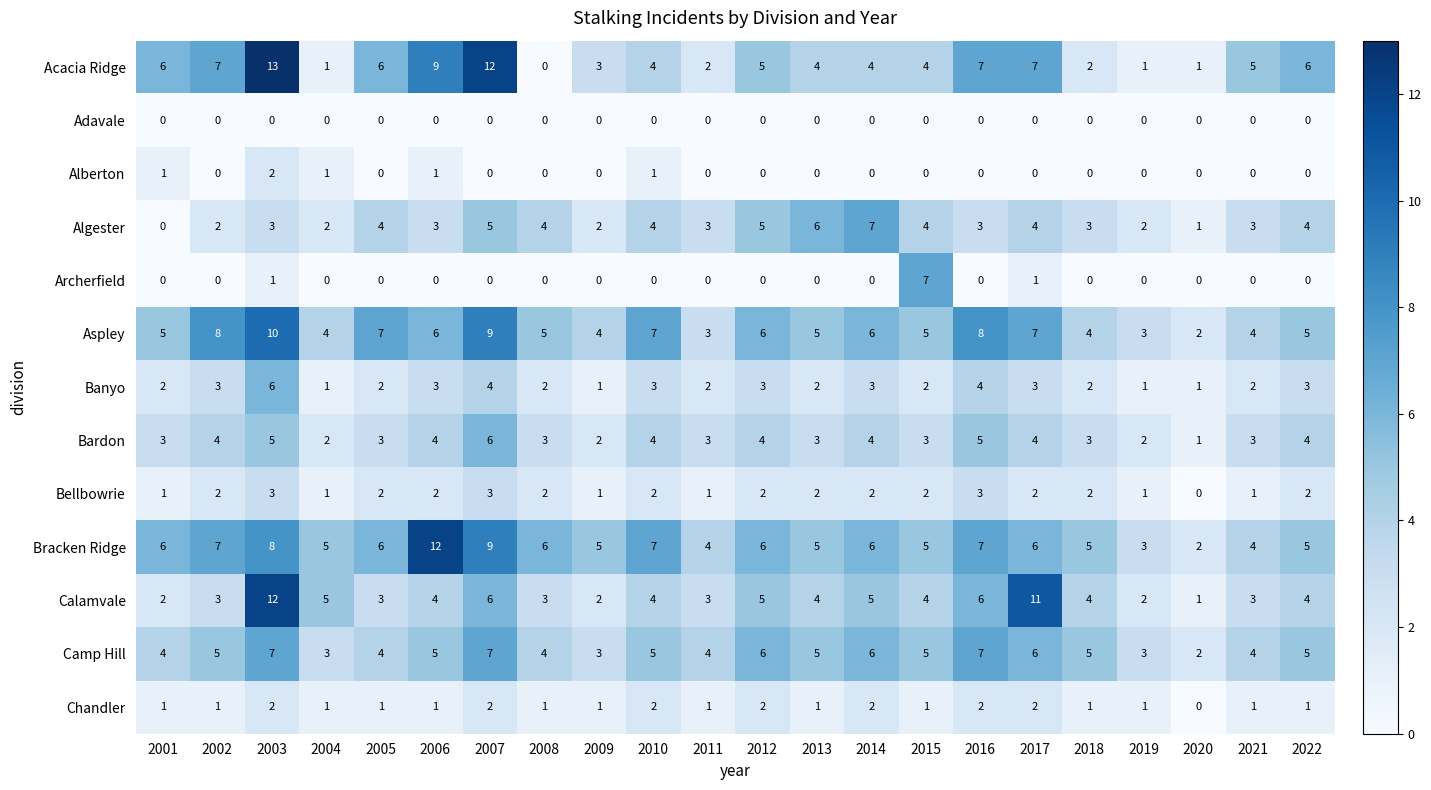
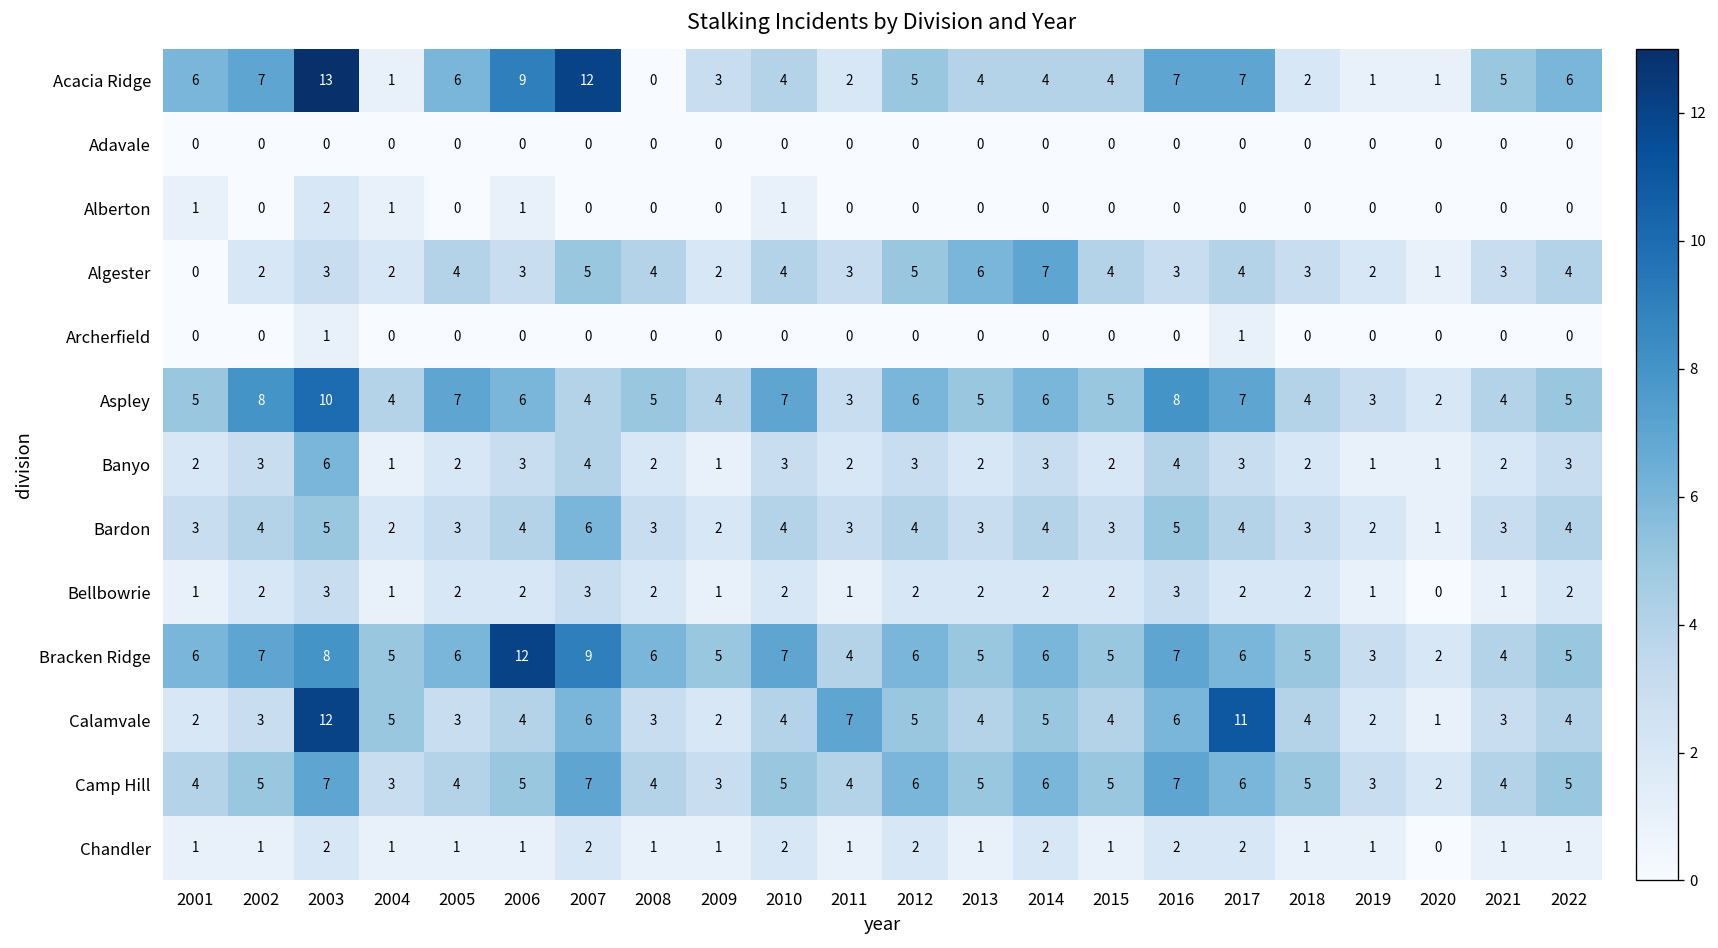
Archerfield, 2015: 7 -> 0
Aspley, 2007: 9 -> 4
Calamvale, 2011: 3 -> 7
